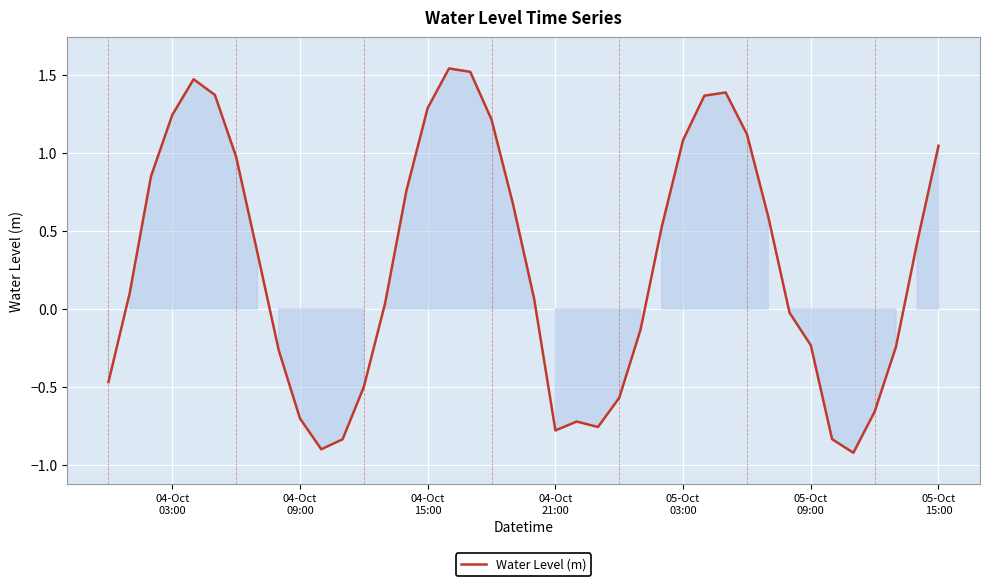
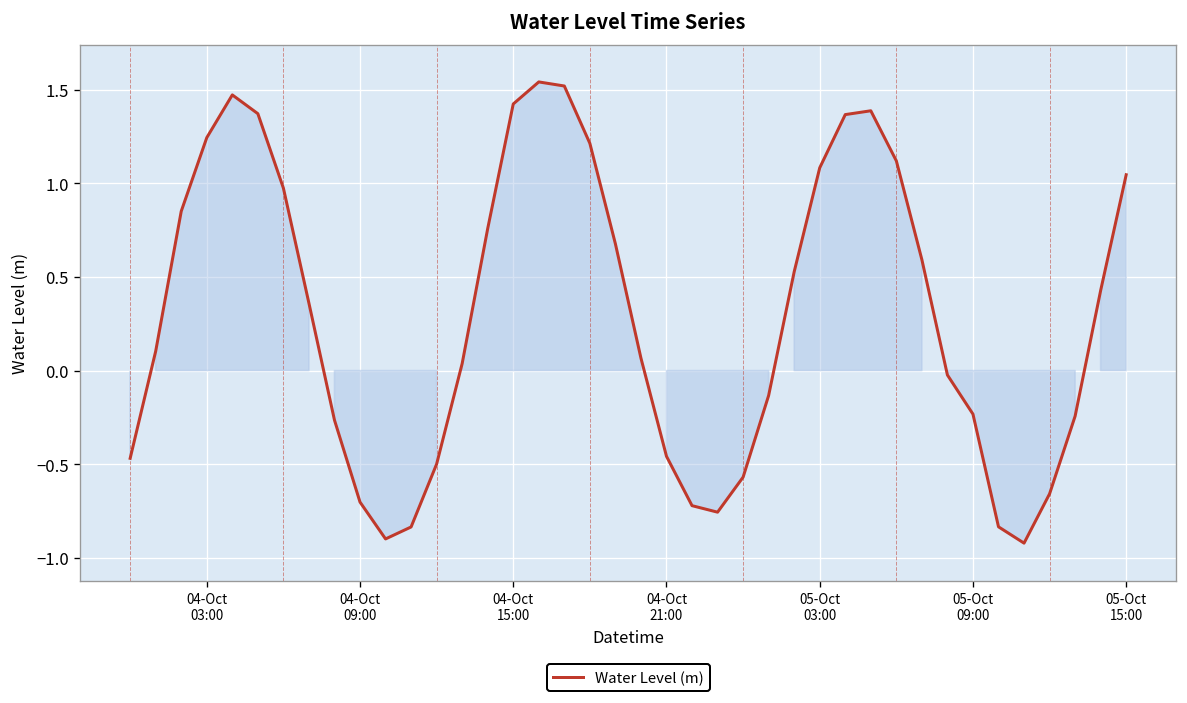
04-Oct 15:00: 1.29 -> 1.42
04-Oct 21:00: -0.78 -> -0.46
